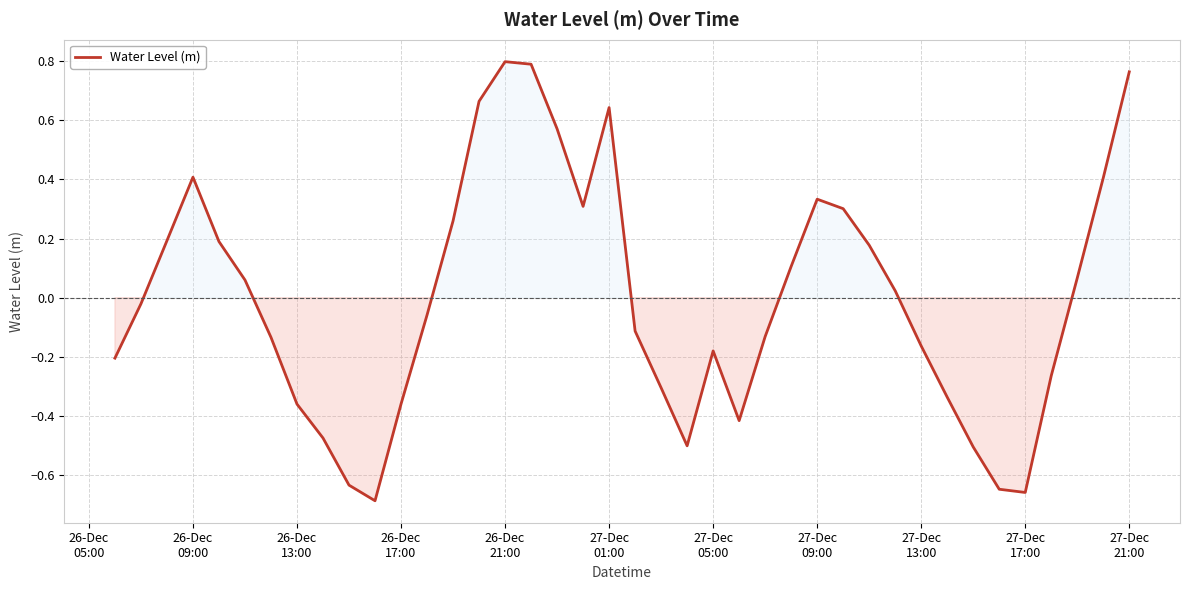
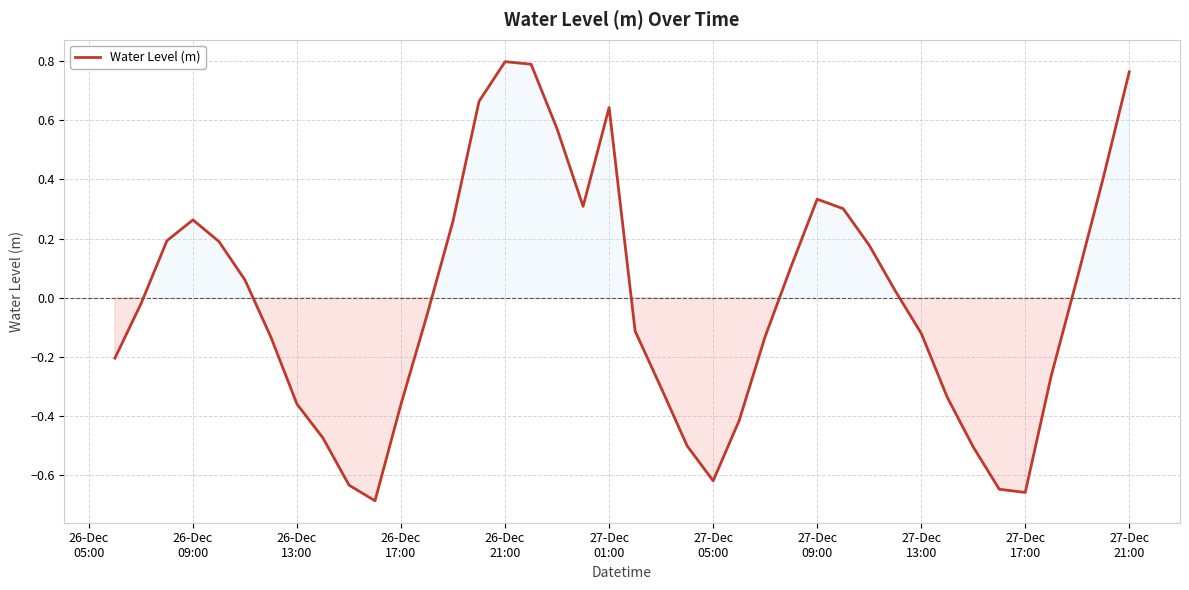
26-Dec 09:00: 0.41 -> 0.26
27-Dec 05:00: -0.18 -> -0.62
27-Dec 13:00: -0.16 -> -0.12
